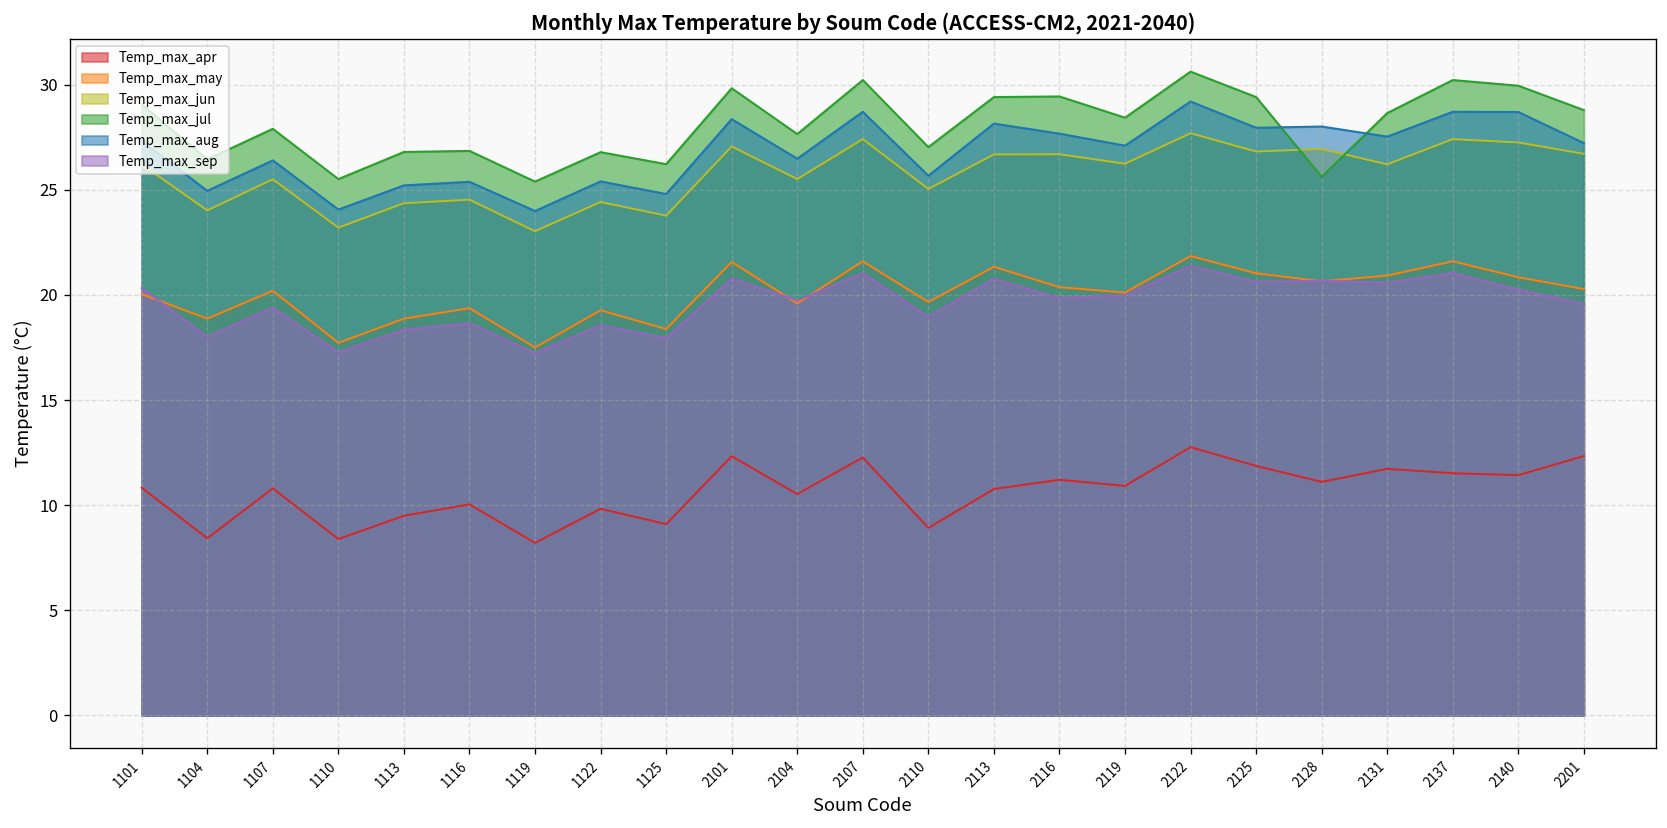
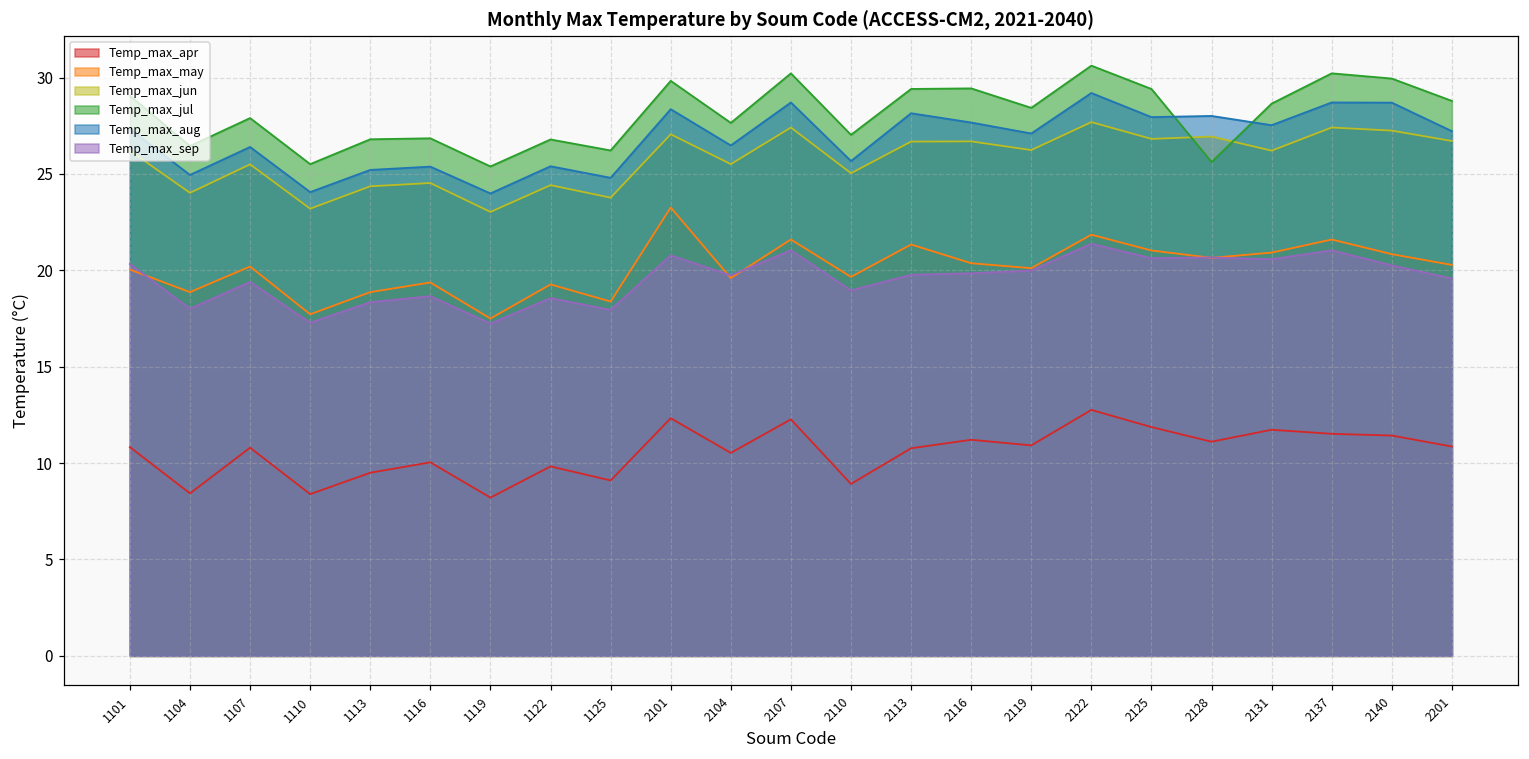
Temp_max_may, 2101: 21.6 -> 23.3
Temp_max_sep, 2113: 20.8 -> 19.8
Temp_max_apr, 2201: 12.3 -> 10.9
